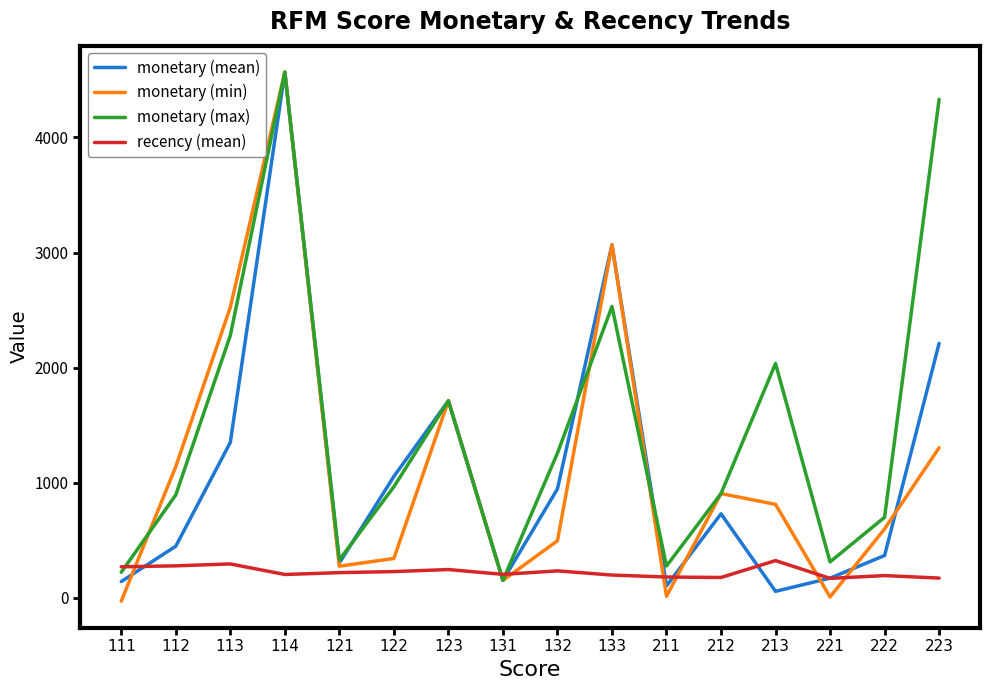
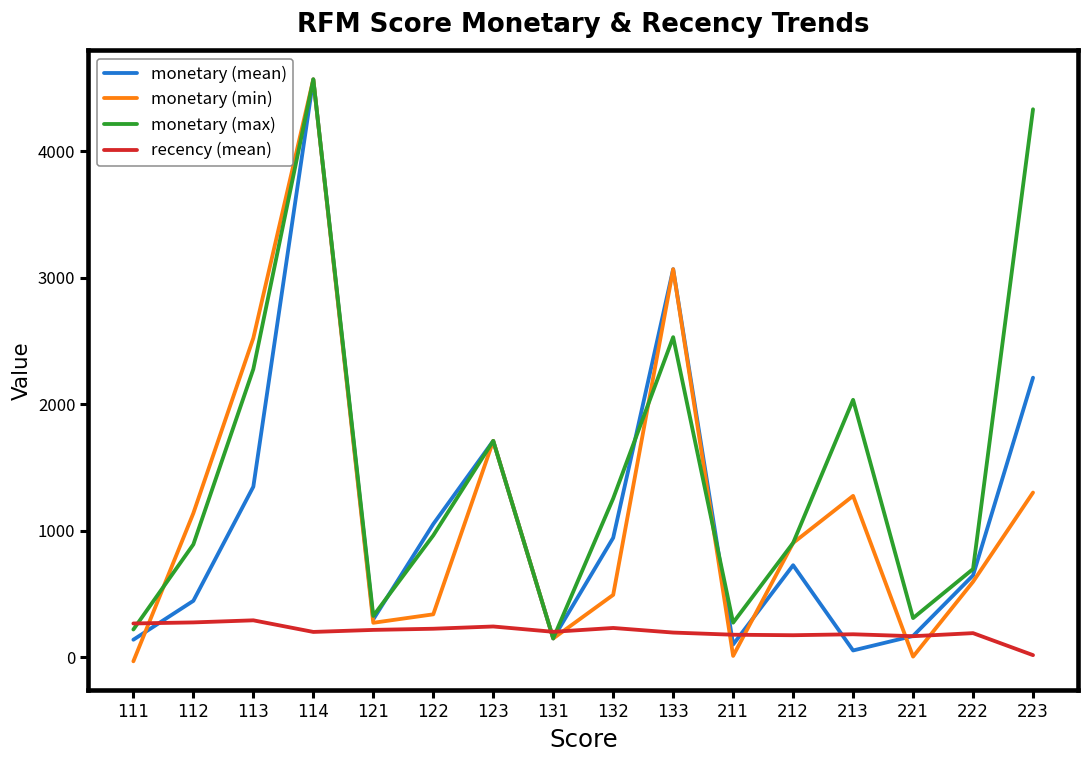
monetary (min), 213: 810 -> 1280
recency (mean), 213: 320 -> 180
monetary (mean), 222: 370 -> 650
recency (mean), 223: 170 -> 20
